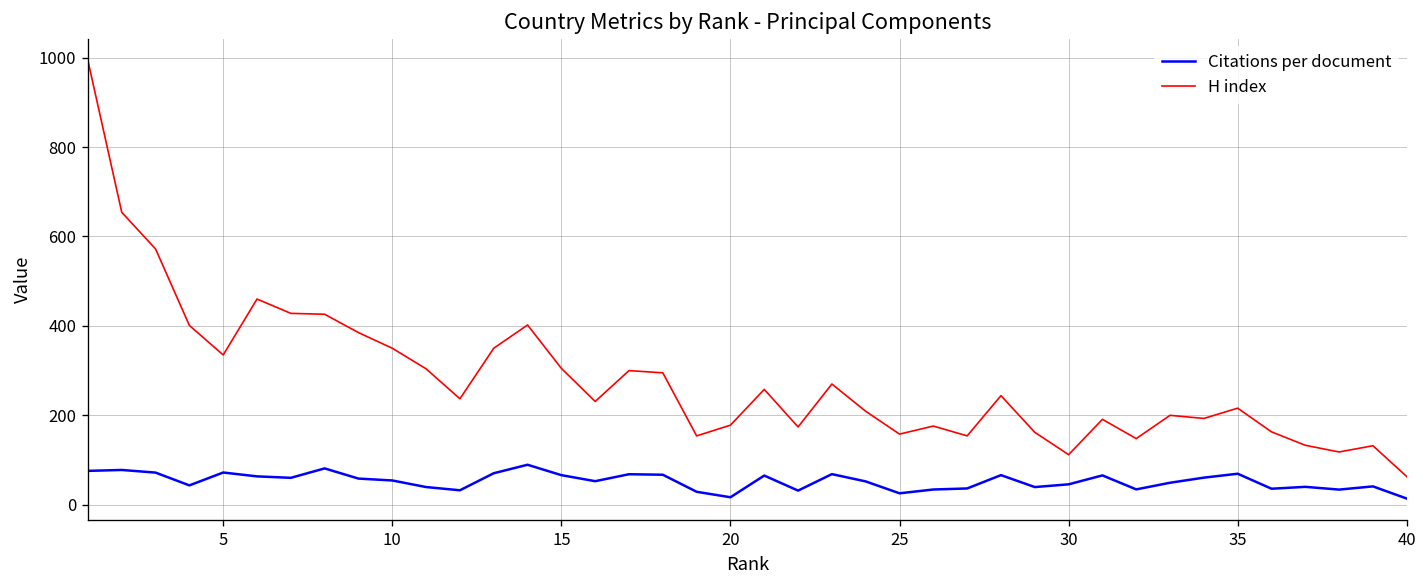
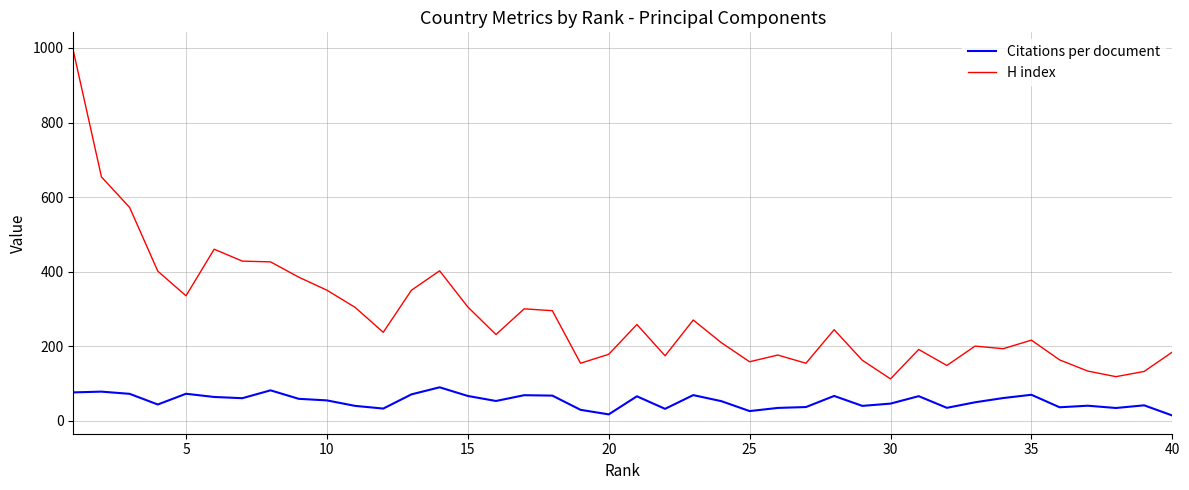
H index, 40: 60 -> 180
